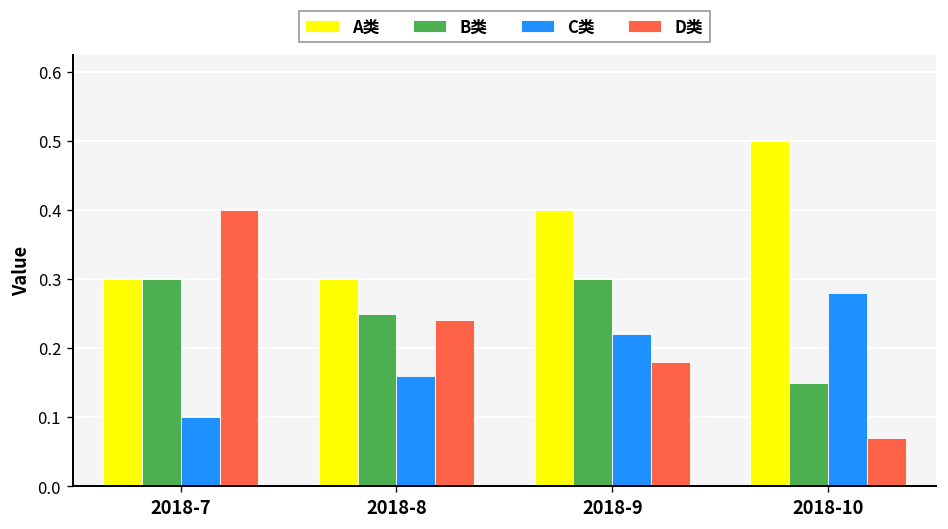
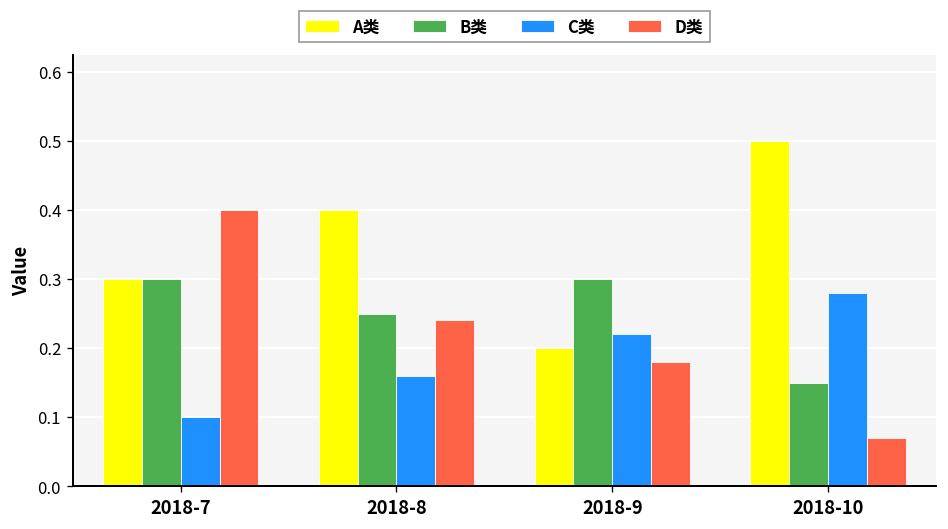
A类, 2018-8: 0.3 -> 0.4
A类, 2018-9: 0.4 -> 0.2
